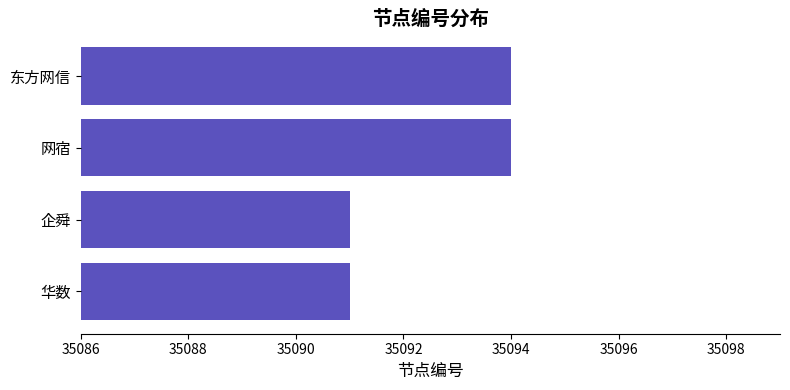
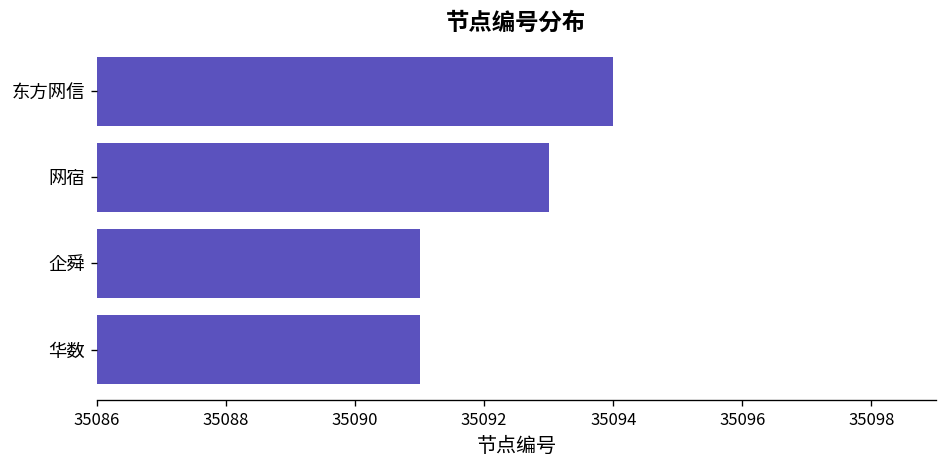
网宿: 35094 -> 35093
